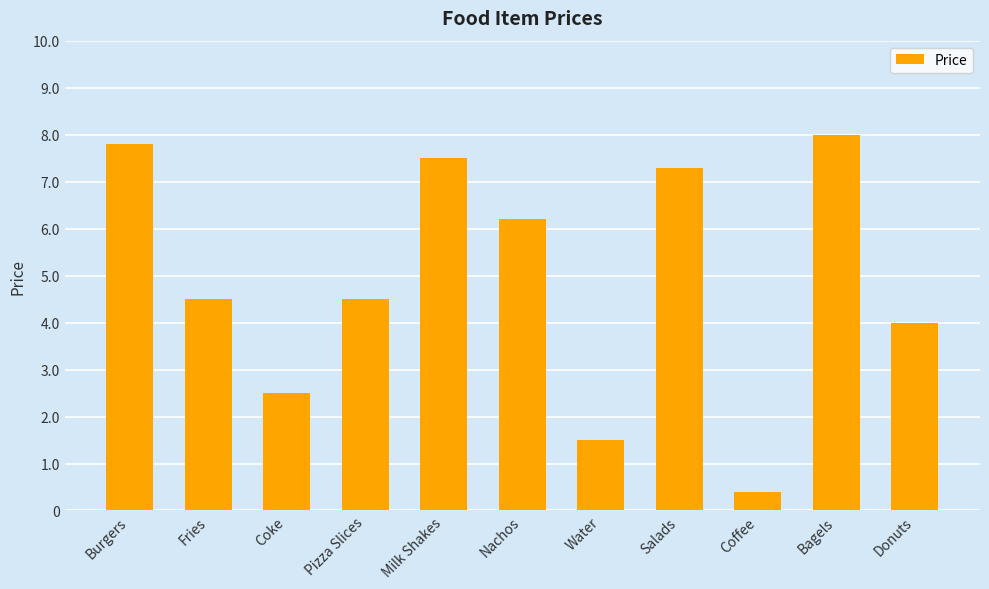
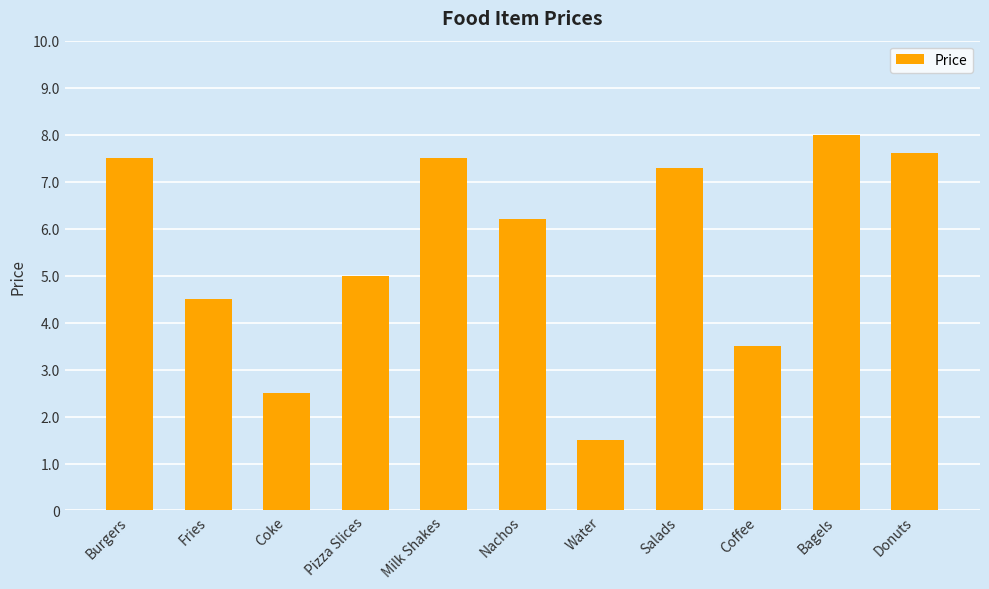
Burgers: 7.8 -> 7.5
Pizza Slices: 4.5 -> 5.0
Coffee: 0.4 -> 3.5
Donuts: 4.0 -> 7.6
